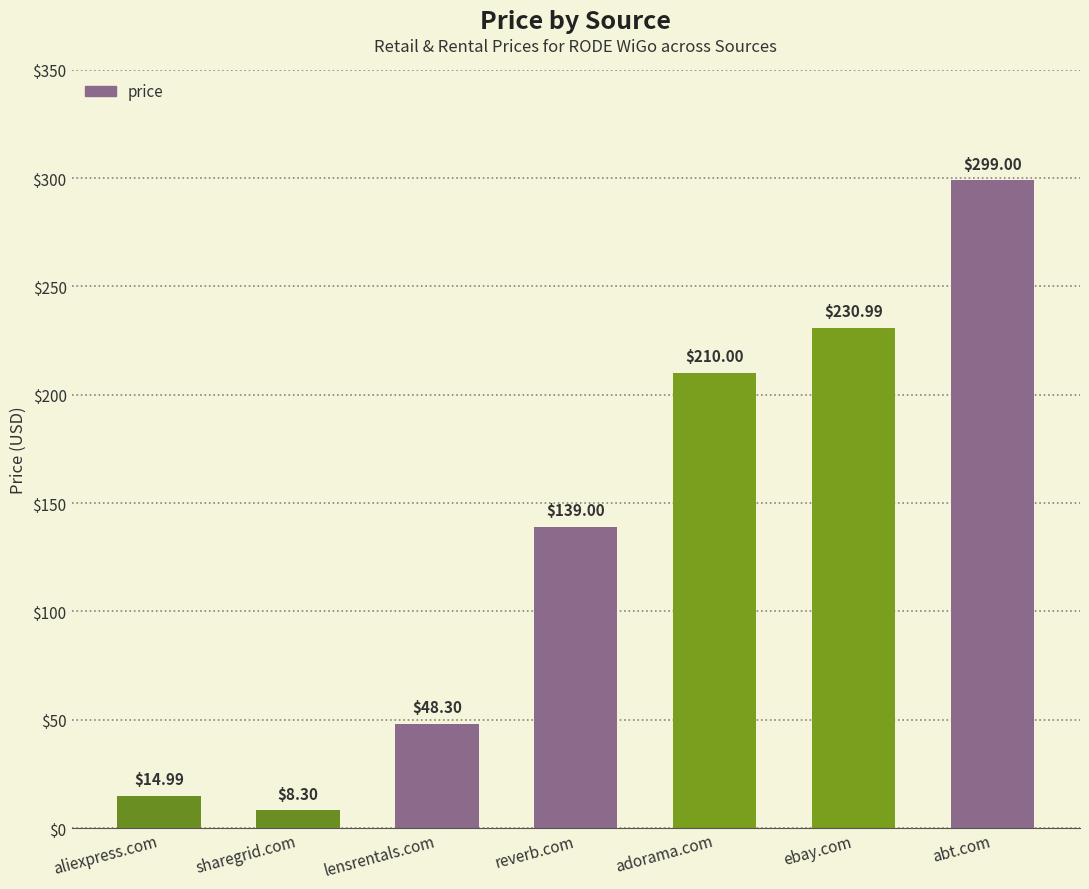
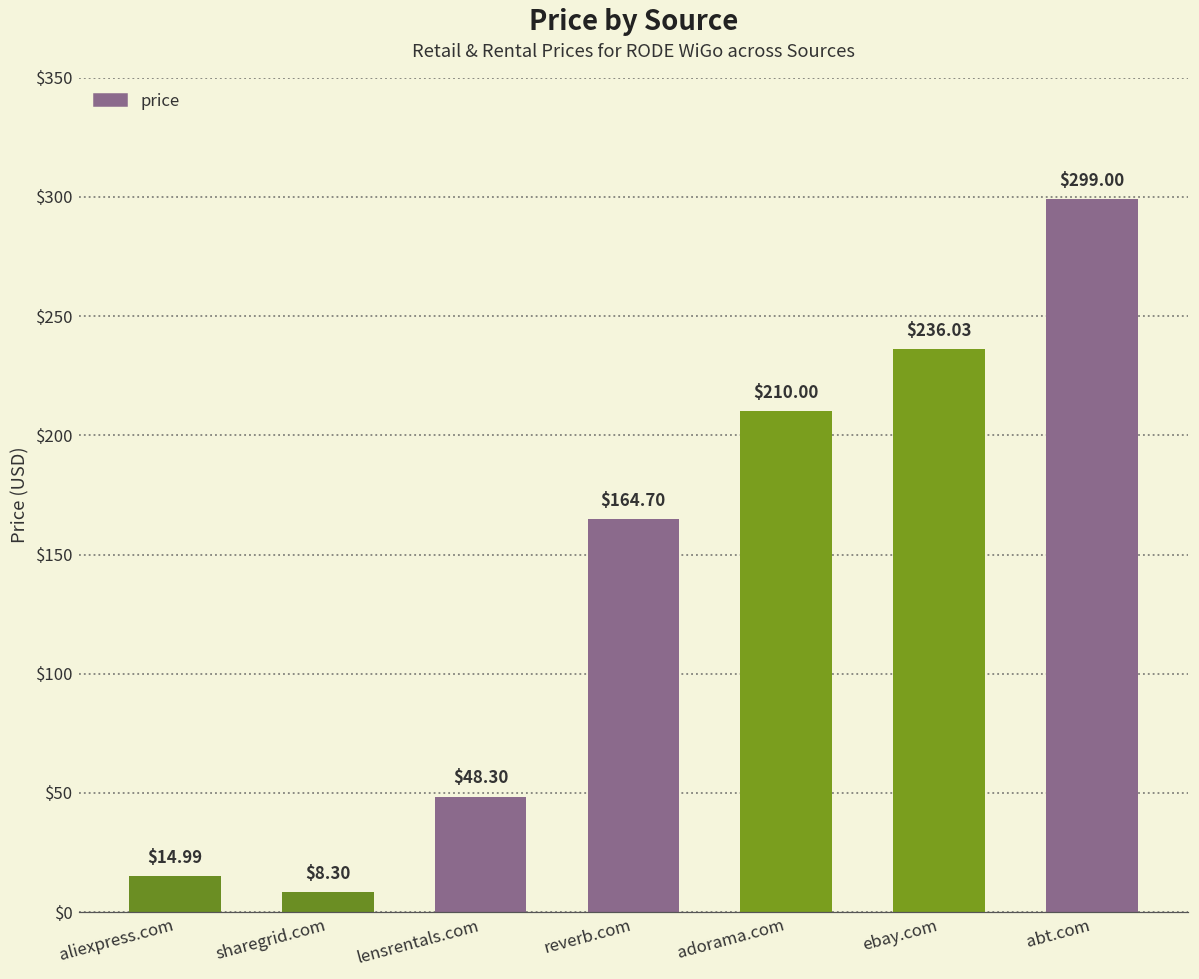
reverb.com: $139.00 -> $164.70
ebay.com: $230.99 -> $236.03
